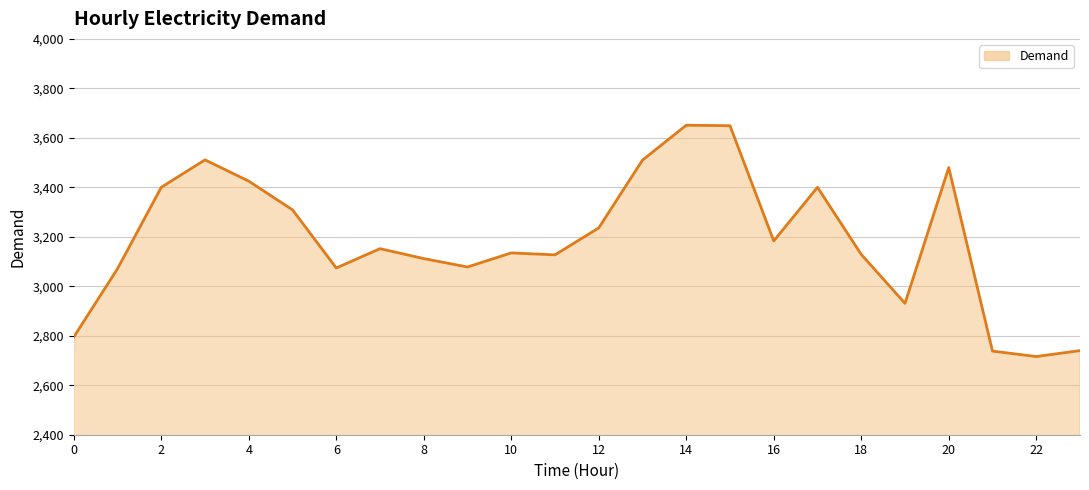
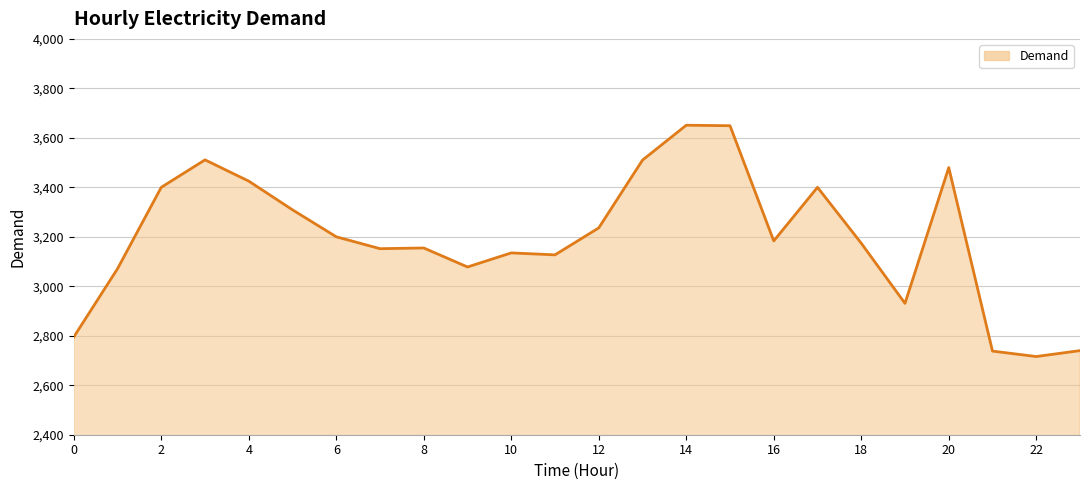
6: 3,070 -> 3,200
8: 3,110 -> 3,150
18: 3,130 -> 3,170
